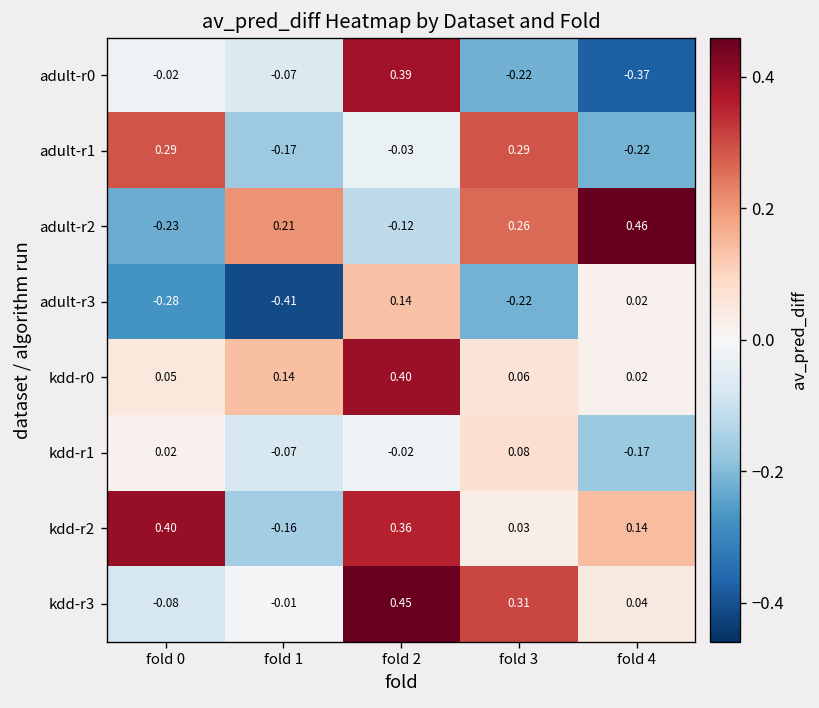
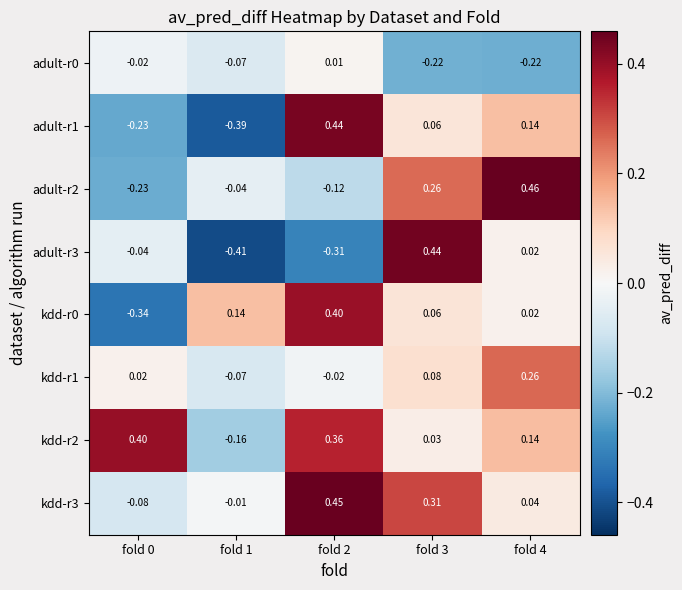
adult-r0, fold 2: 0.39 -> 0.01
adult-r0, fold 4: -0.37 -> -0.22
adult-r1, fold 0: 0.29 -> -0.23
adult-r1, fold 1: -0.17 -> -0.39
adult-r1, fold 2: -0.03 -> 0.44
adult-r1, fold 3: 0.29 -> 0.06
adult-r1, fold 4: -0.22 -> 0.14
adult-r2, fold 1: 0.21 -> -0.04
adult-r3, fold 0: -0.28 -> -0.04
adult-r3, fold 2: 0.14 -> -0.31
adult-r3, fold 3: -0.22 -> 0.44
kdd-r0, fold 0: 0.05 -> -0.34
kdd-r1, fold 4: -0.17 -> 0.26
